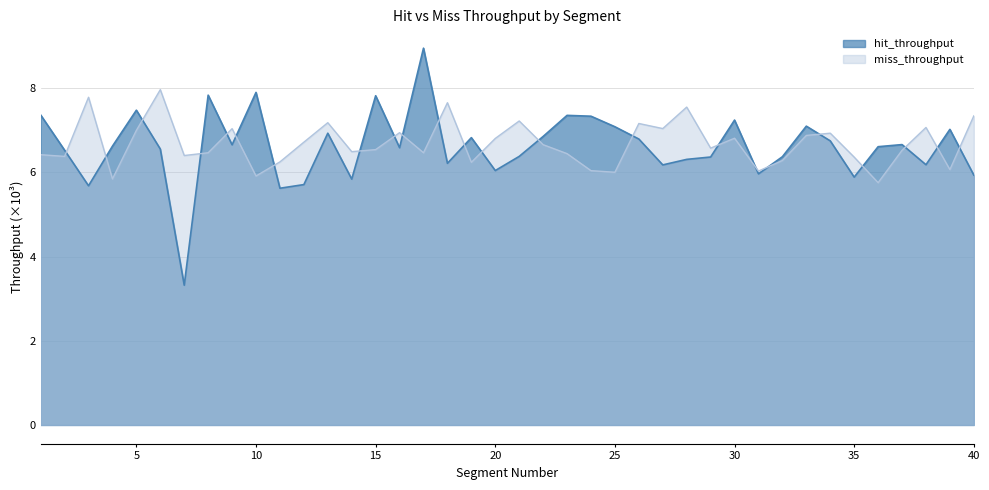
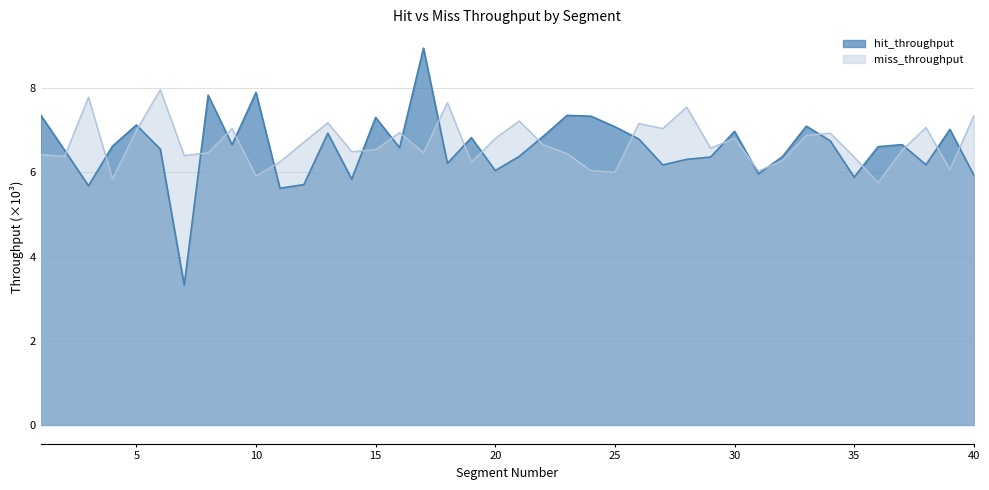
hit_throughput, 5: 7.5 -> 7.1
hit_throughput, 15: 7.8 -> 7.3
hit_throughput, 30: 7.2 -> 7.0
